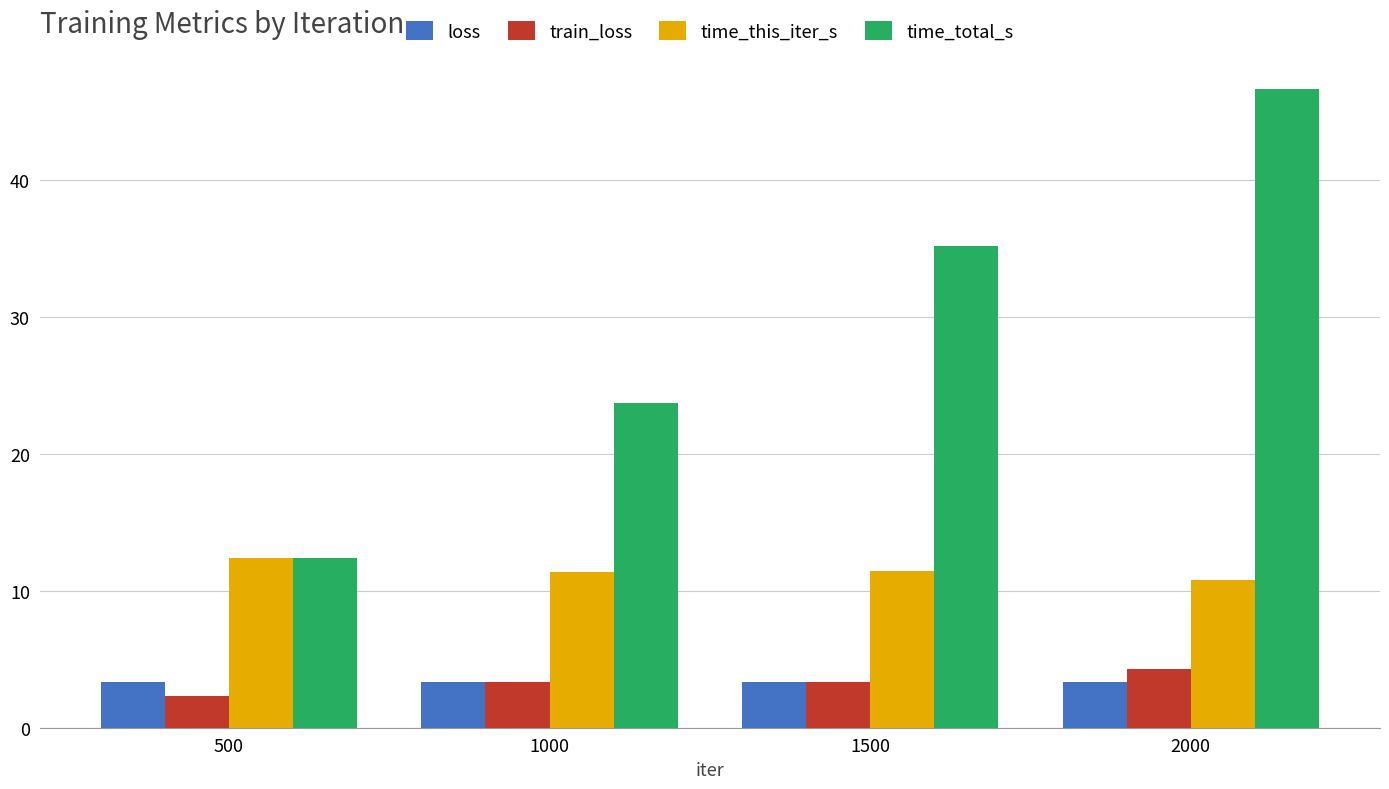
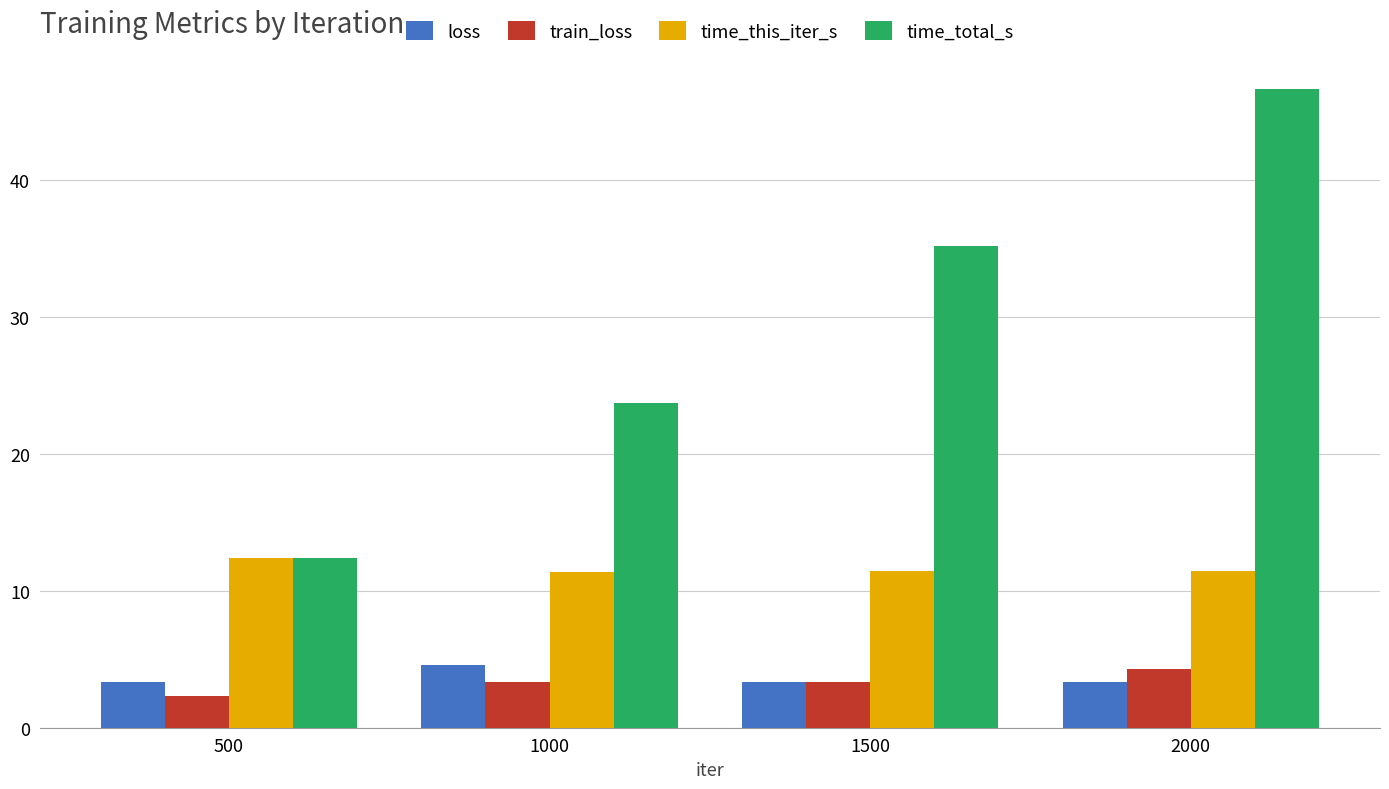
loss, 1000: 3.3 -> 4.6
time_this_iter_s, 2000: 10.8 -> 11.5
